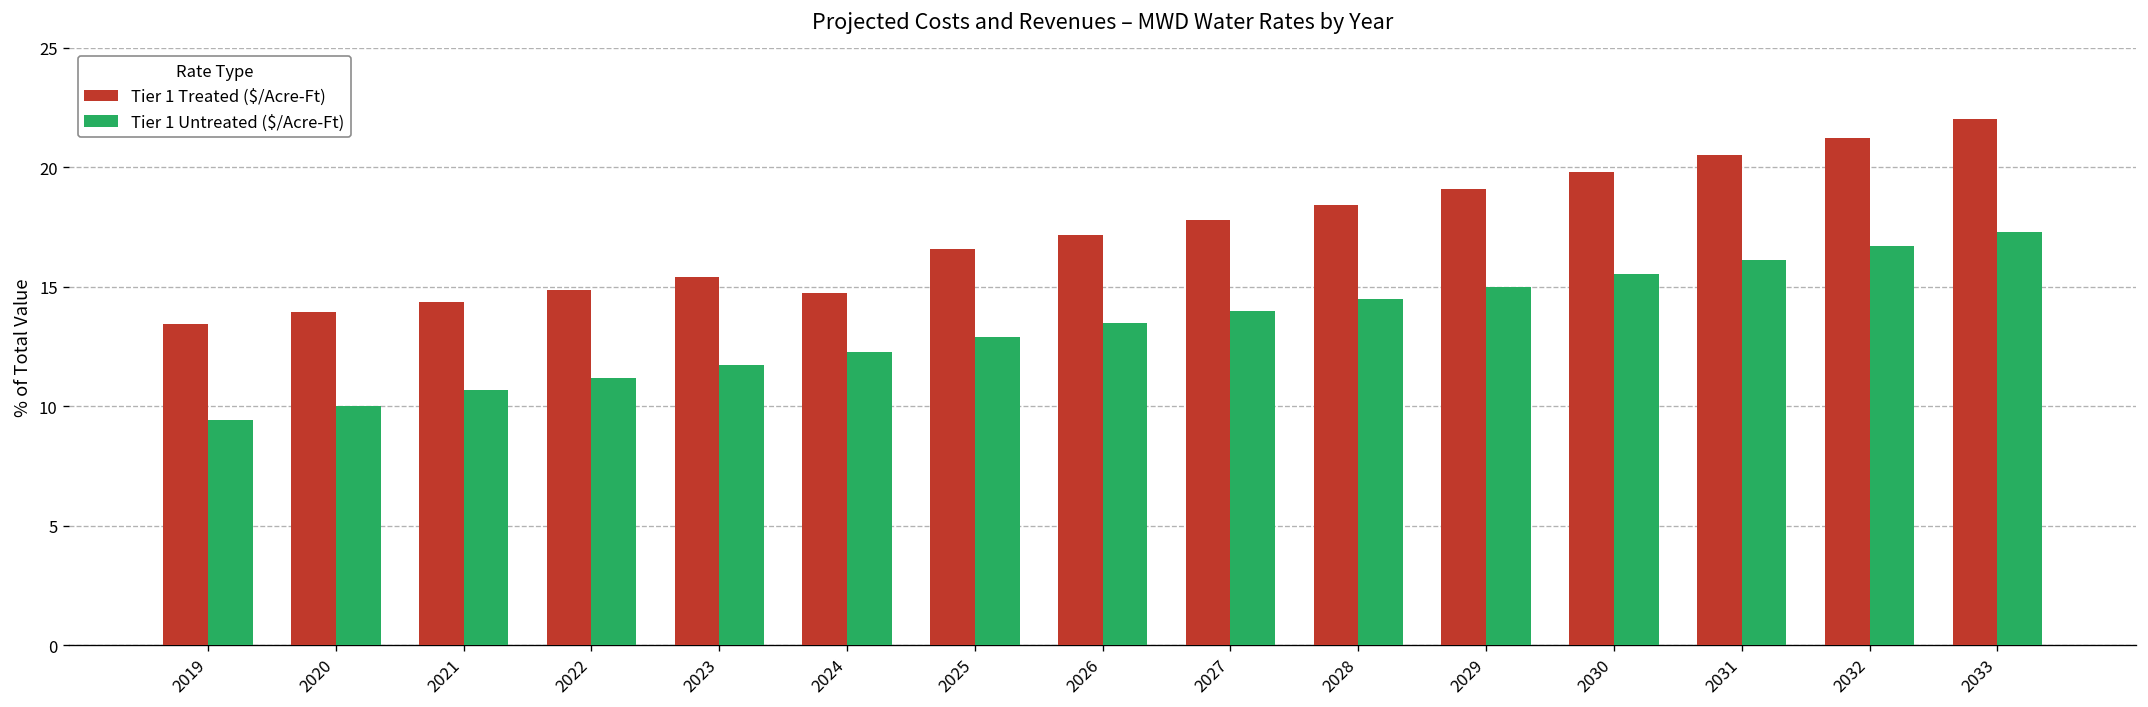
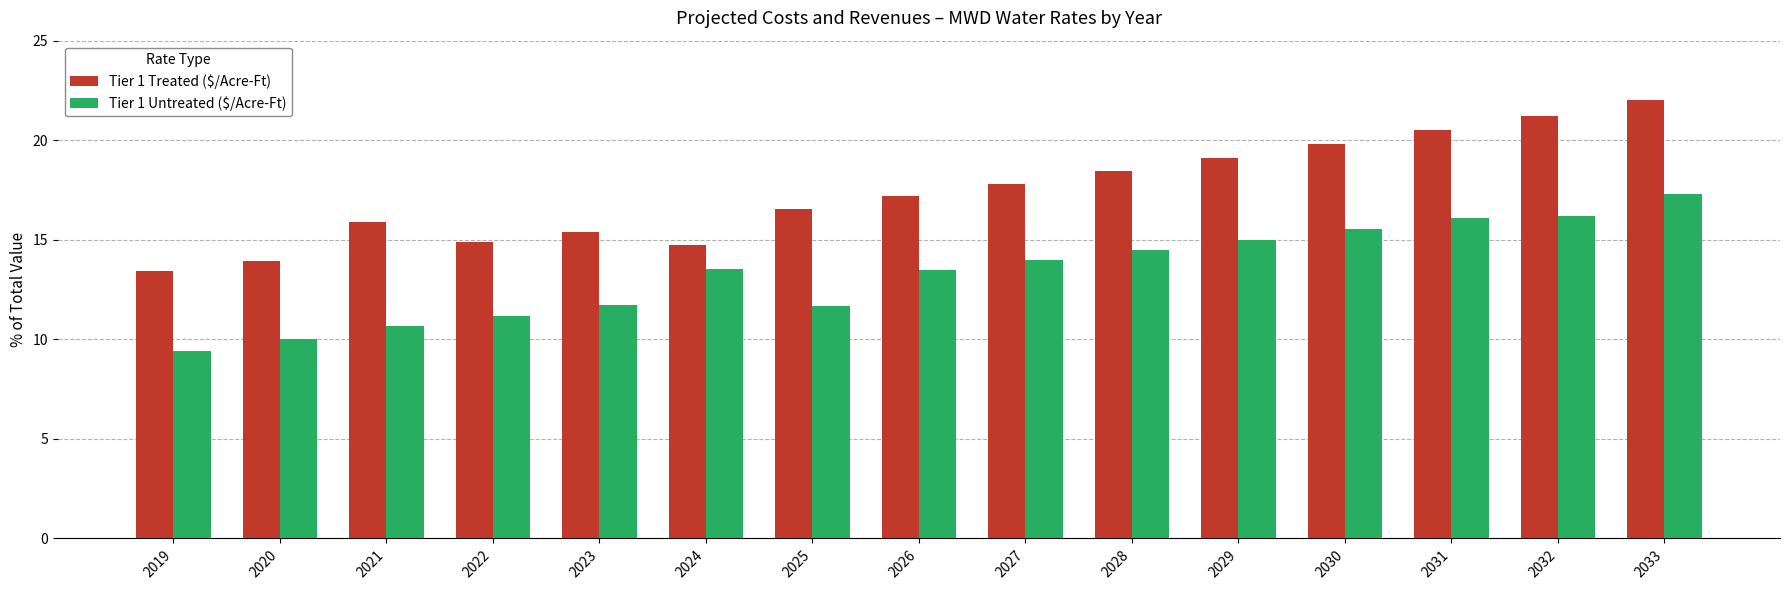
Tier 1 Treated ($/Acre-Ft), 2021: 14.4 -> 15.9
Tier 1 Untreated ($/Acre-Ft), 2024: 12.3 -> 13.5
Tier 1 Untreated ($/Acre-Ft), 2025: 12.9 -> 11.7
Tier 1 Untreated ($/Acre-Ft), 2032: 16.7 -> 16.2
